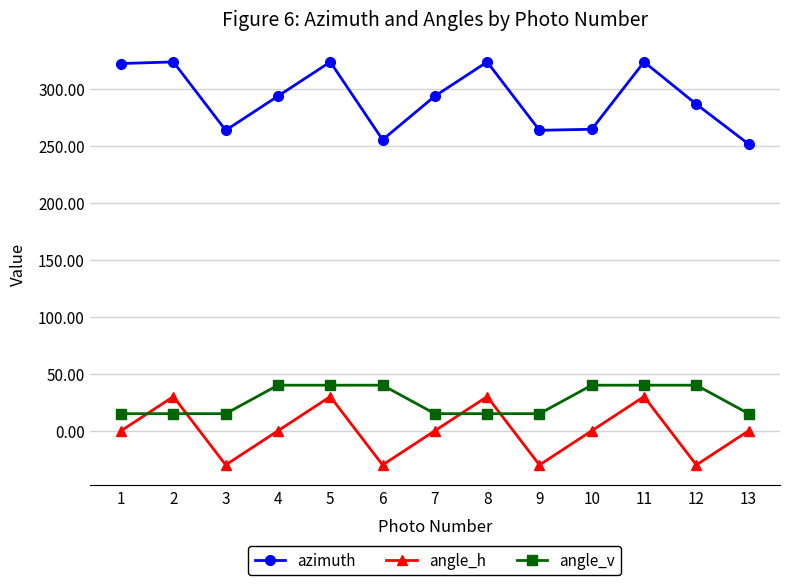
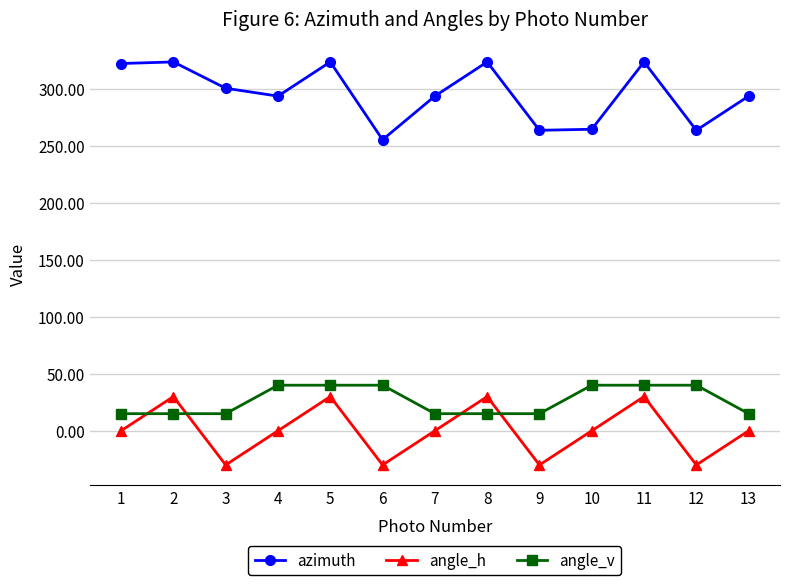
azimuth, 3: 264 -> 301
azimuth, 12: 287 -> 264
azimuth, 13: 252 -> 294
